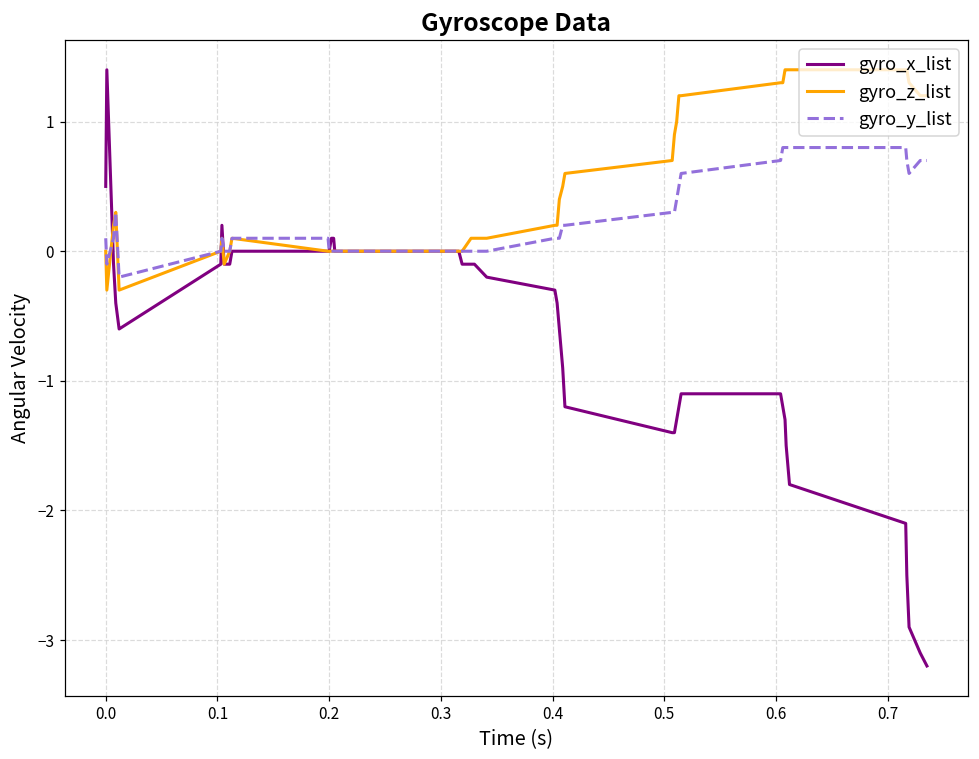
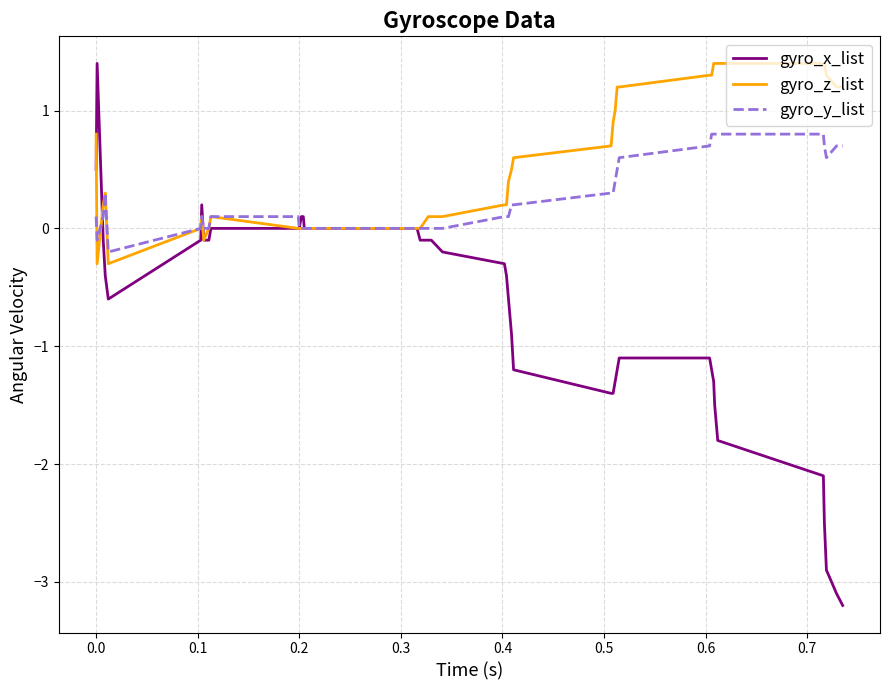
gyro_z_list, 0.0: 0.0 -> 0.8
